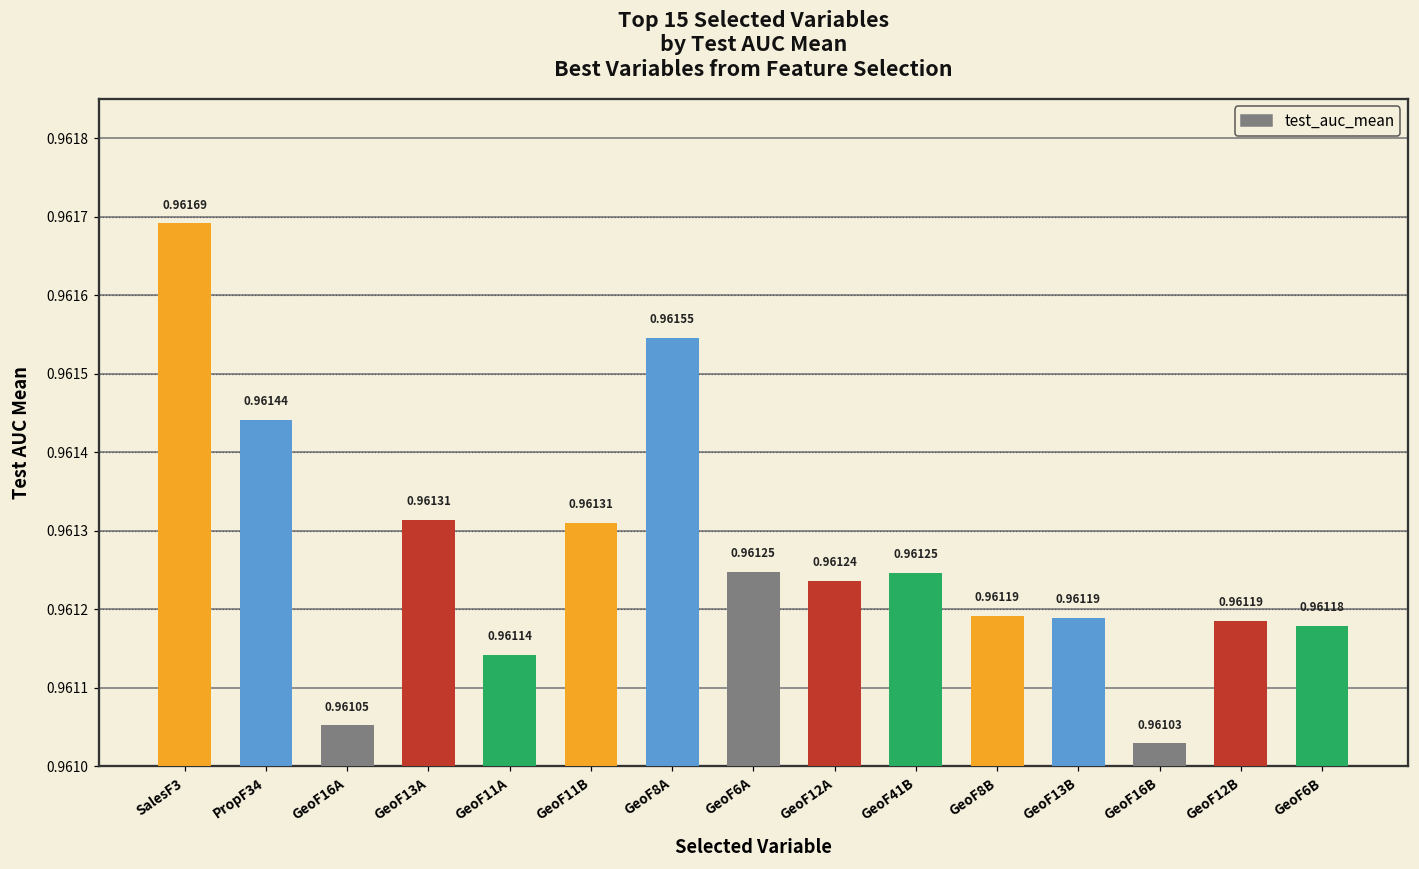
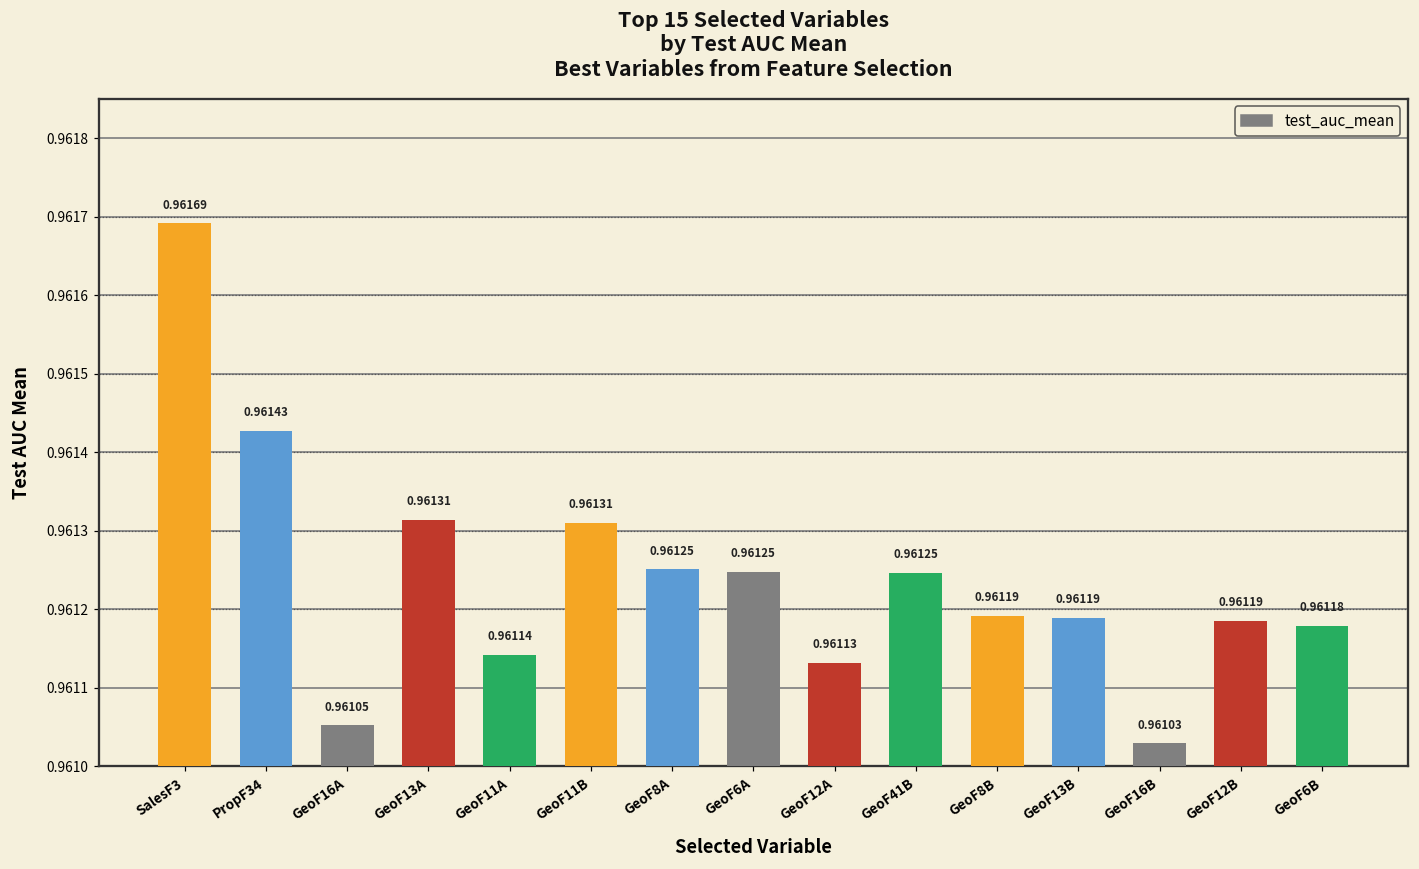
PropF34: 0.96144 -> 0.96143
GeoF8A: 0.96155 -> 0.96125
GeoF12A: 0.96124 -> 0.96113
